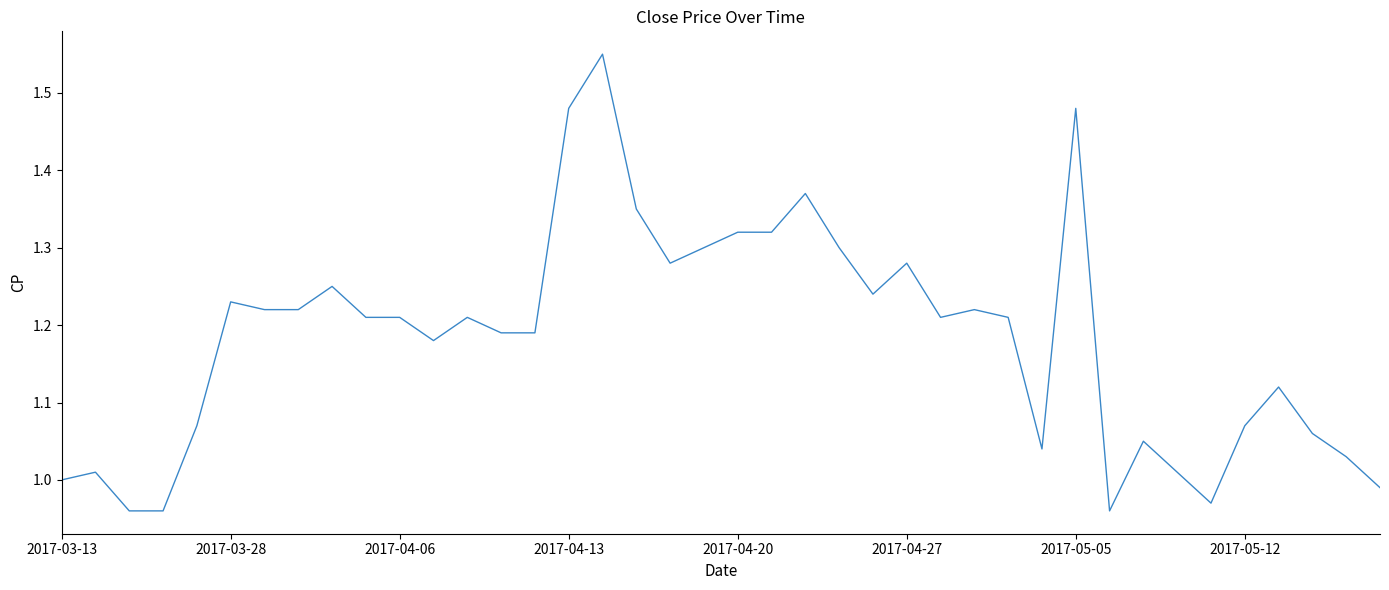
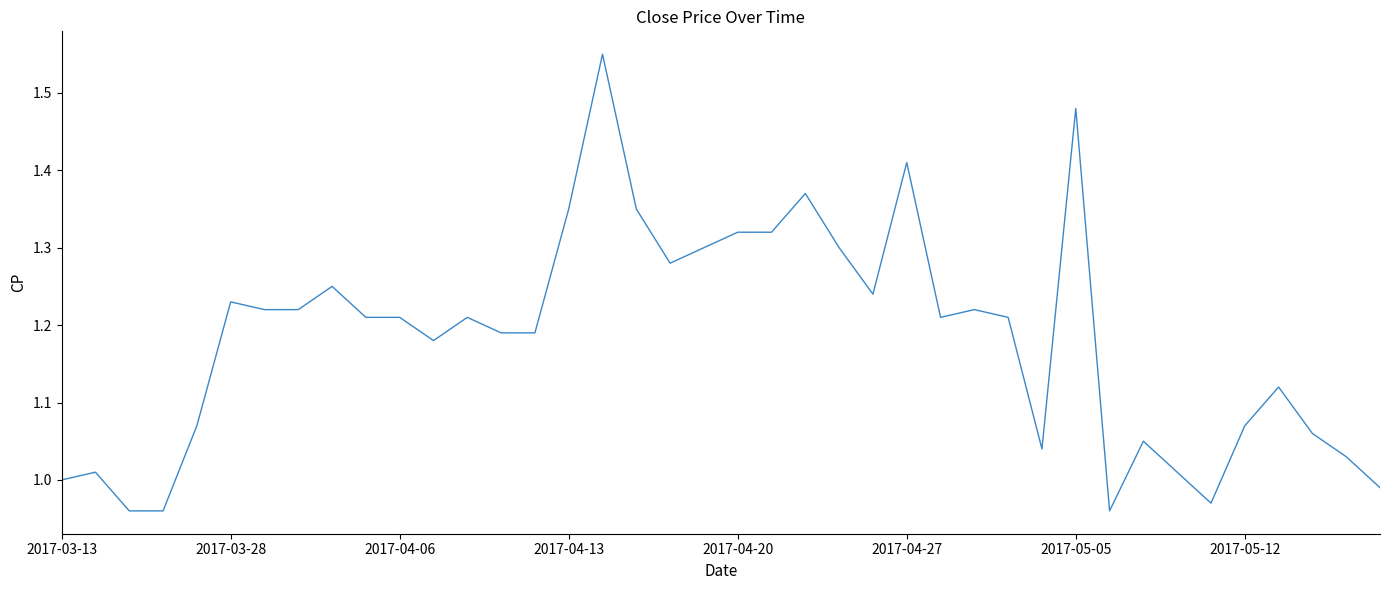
2017-04-13: 1.48 -> 1.35
2017-04-27: 1.28 -> 1.41
